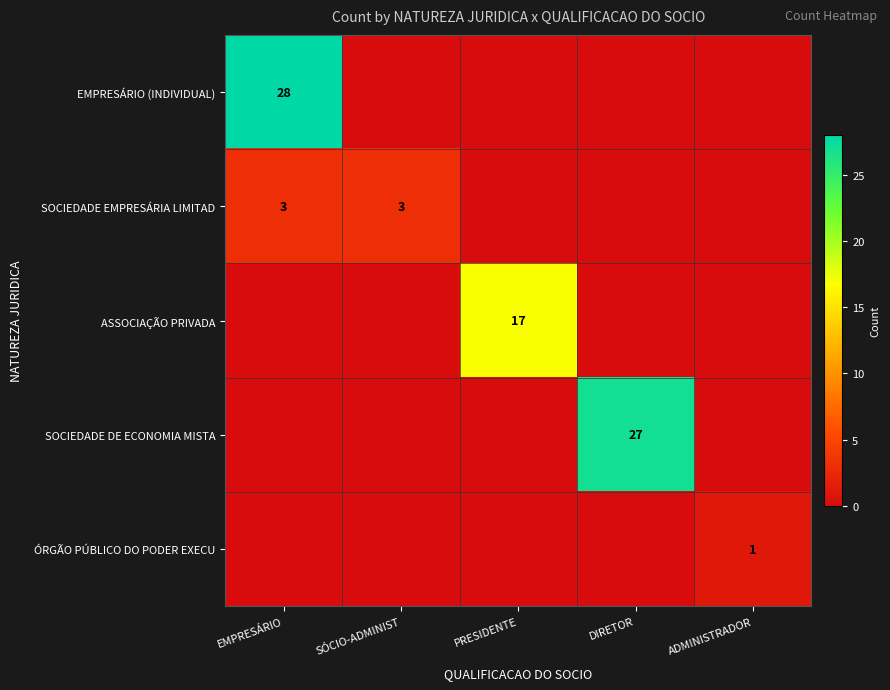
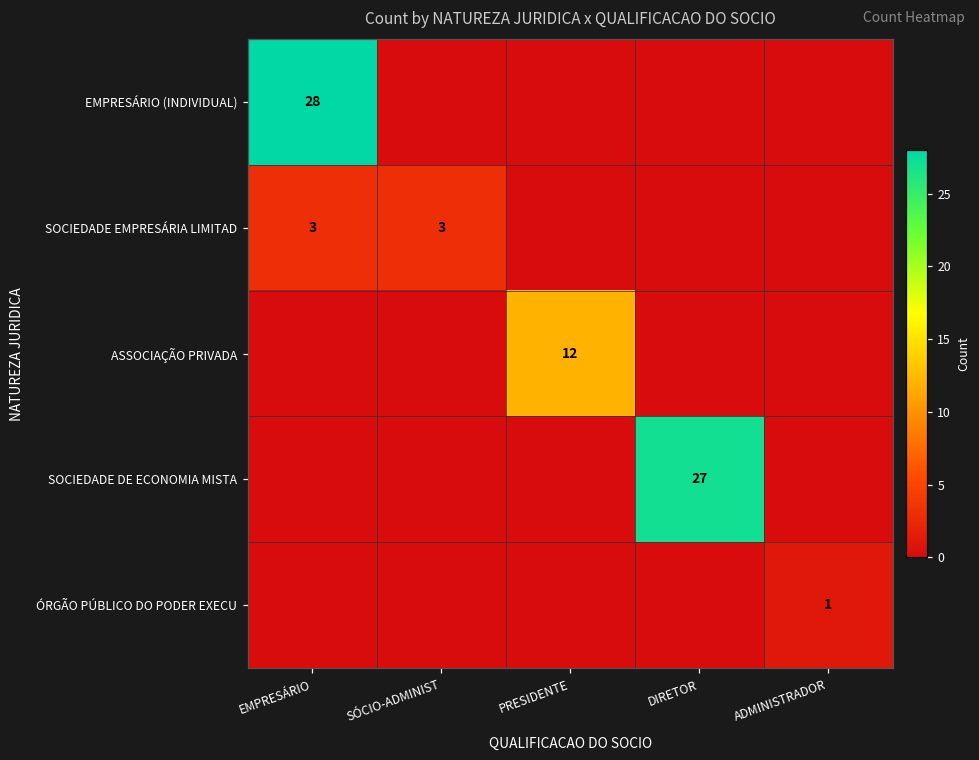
ASSOCIAÇÃO PRIVADA, PRESIDENTE: 17 -> 12
